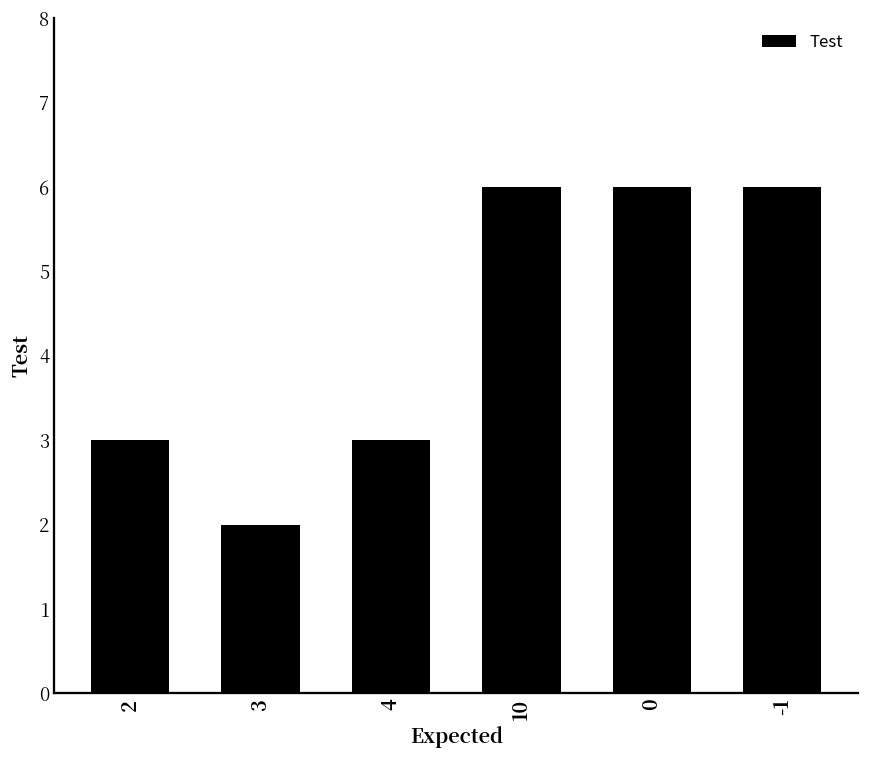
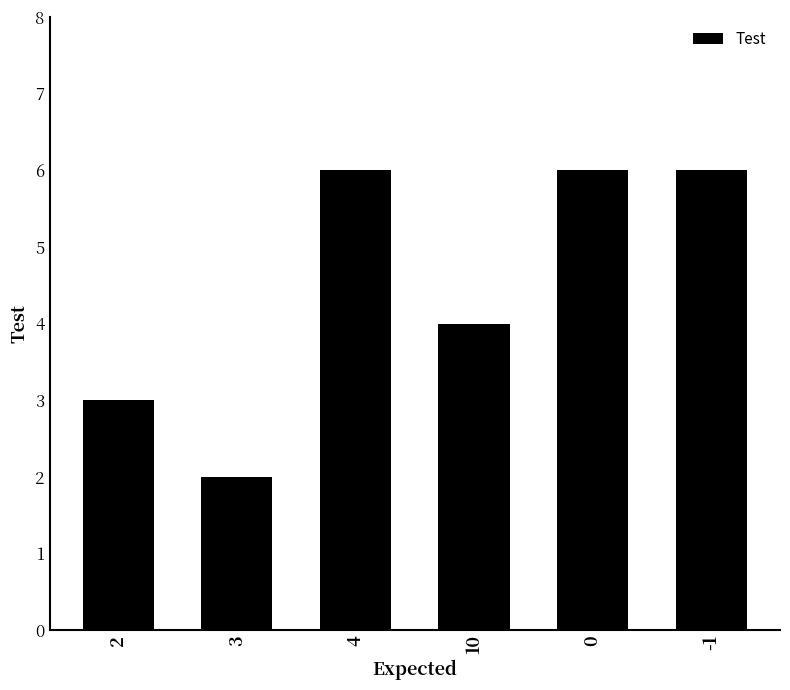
4: 3 -> 6
10: 6 -> 4
